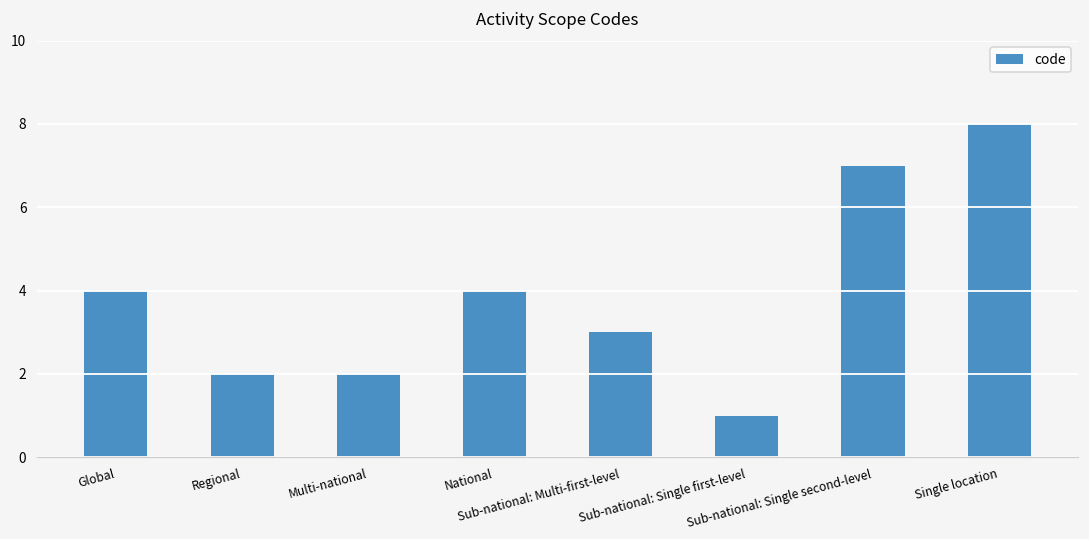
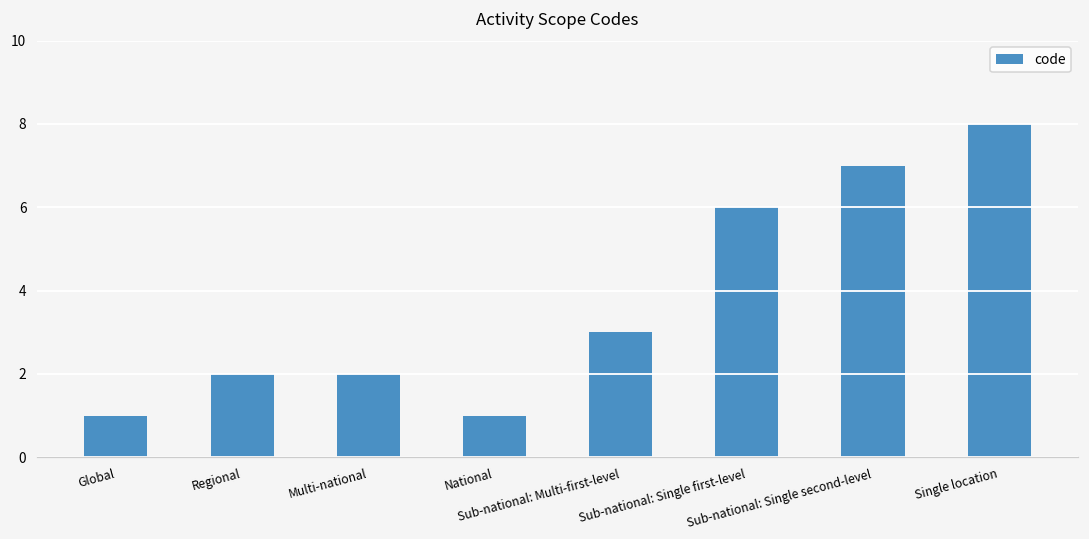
Global: 4 -> 1
National: 4 -> 1
Sub-national: Single first-level: 1 -> 6
